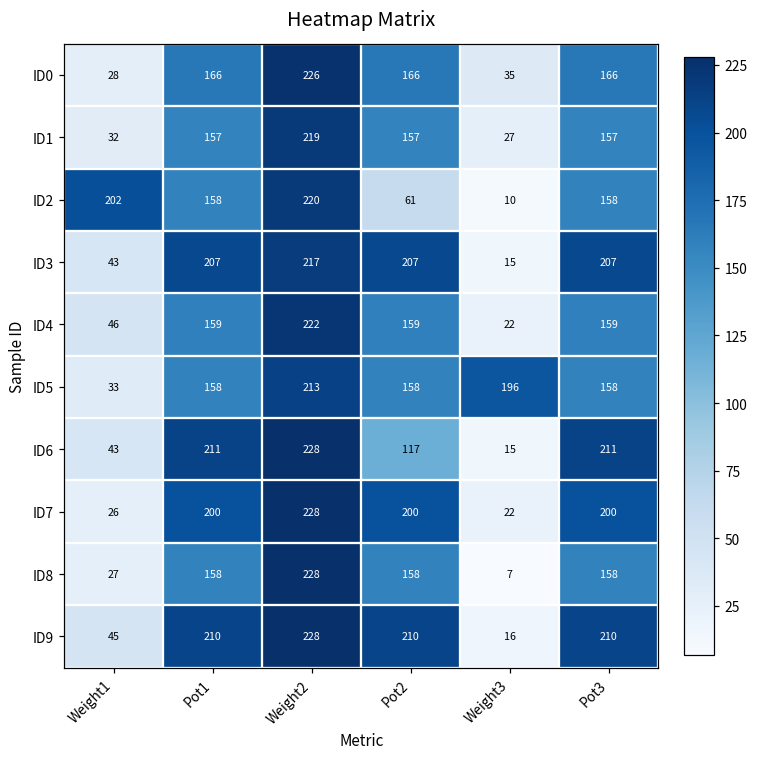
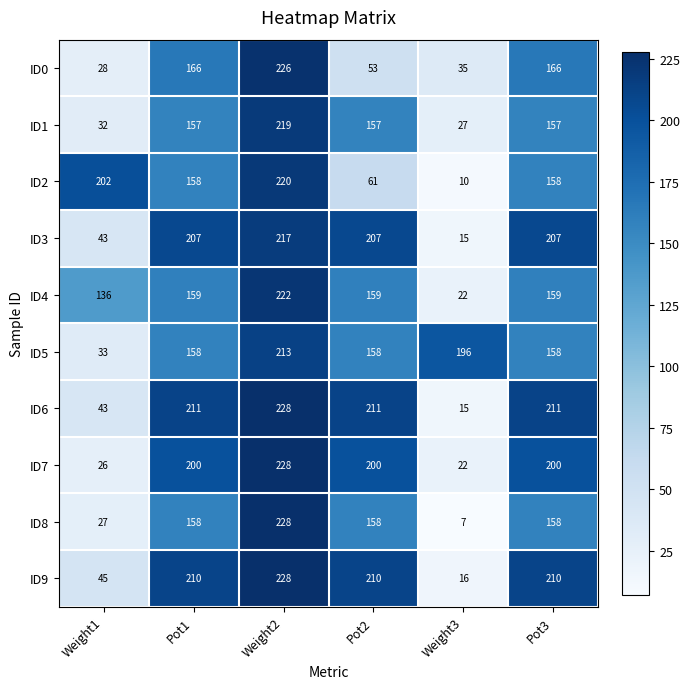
ID0, Pot2: 166 -> 53
ID4, Weight1: 46 -> 136
ID6, Pot2: 117 -> 211
